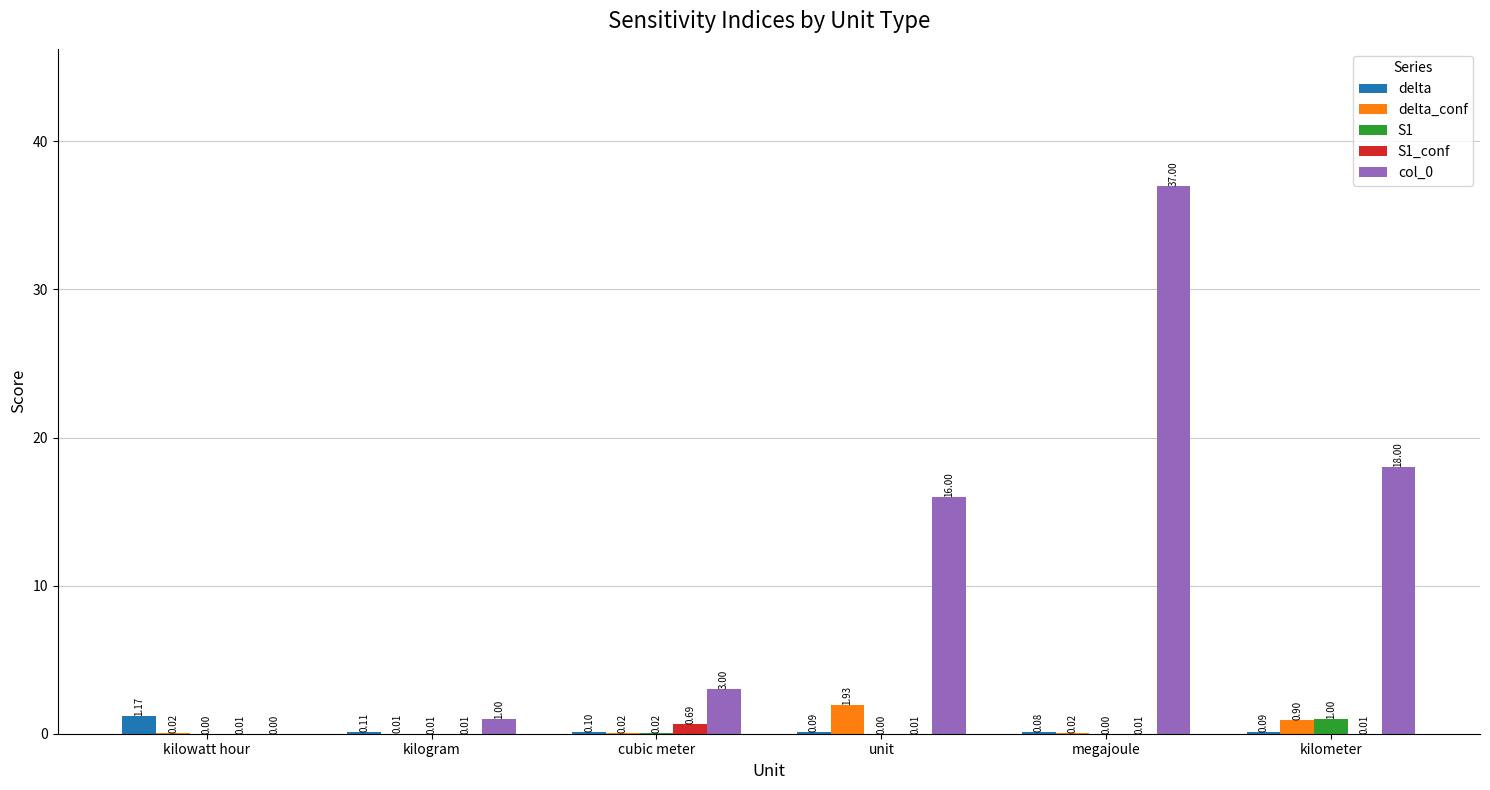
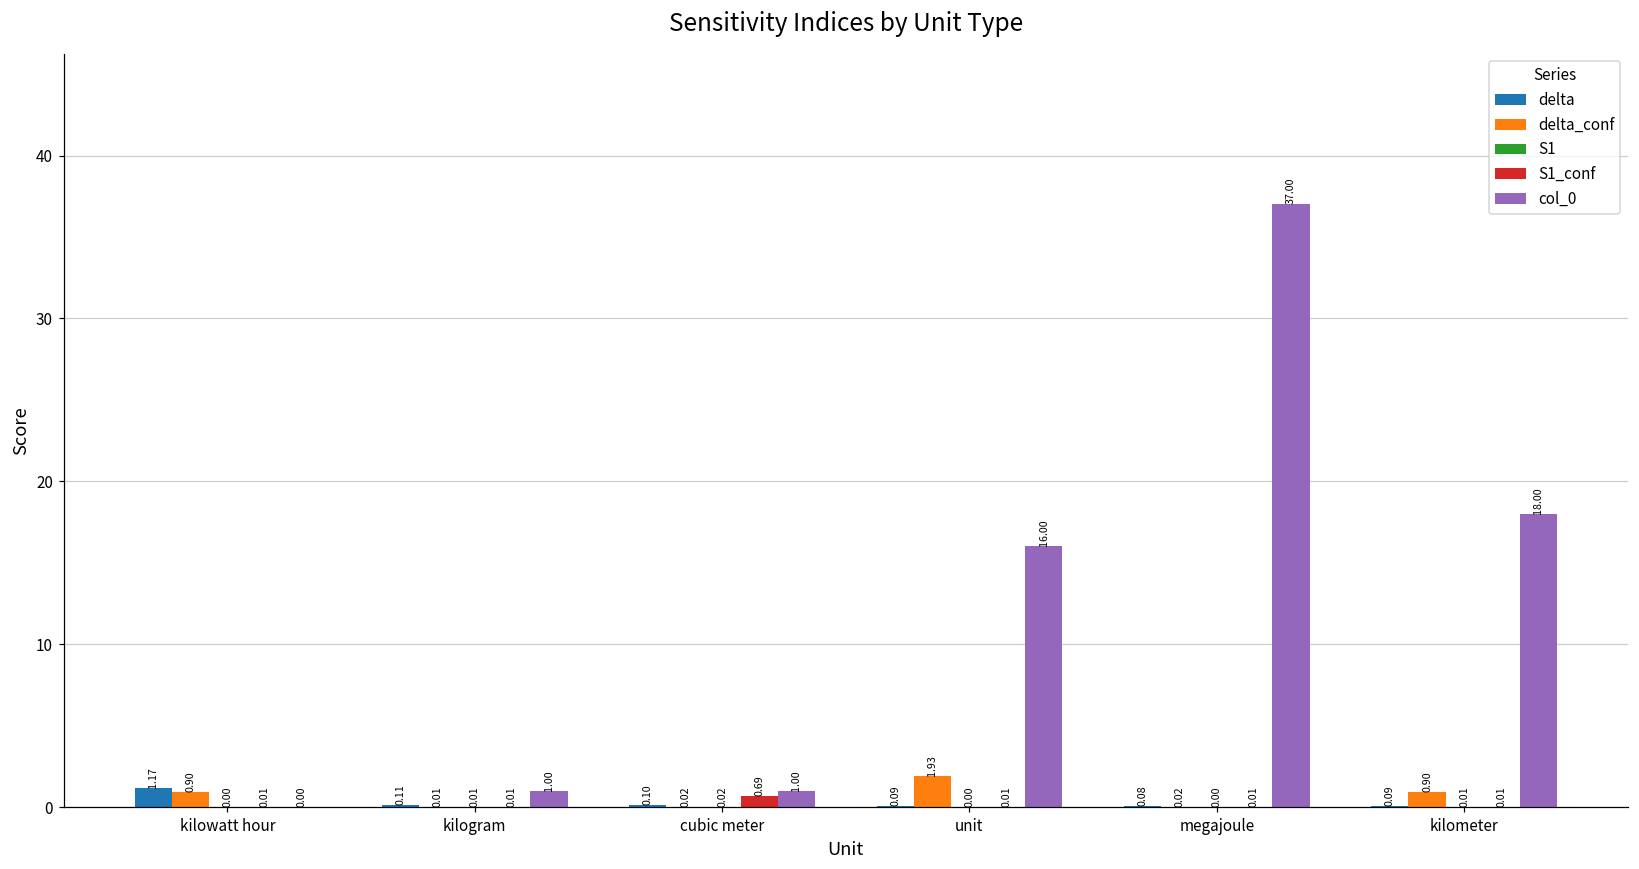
delta_conf, kilowatt hour: 0.02 -> 0.90
col_0, cubic meter: 3.00 -> 1.00
S1, kilometer: 1.00 -> 0.01
